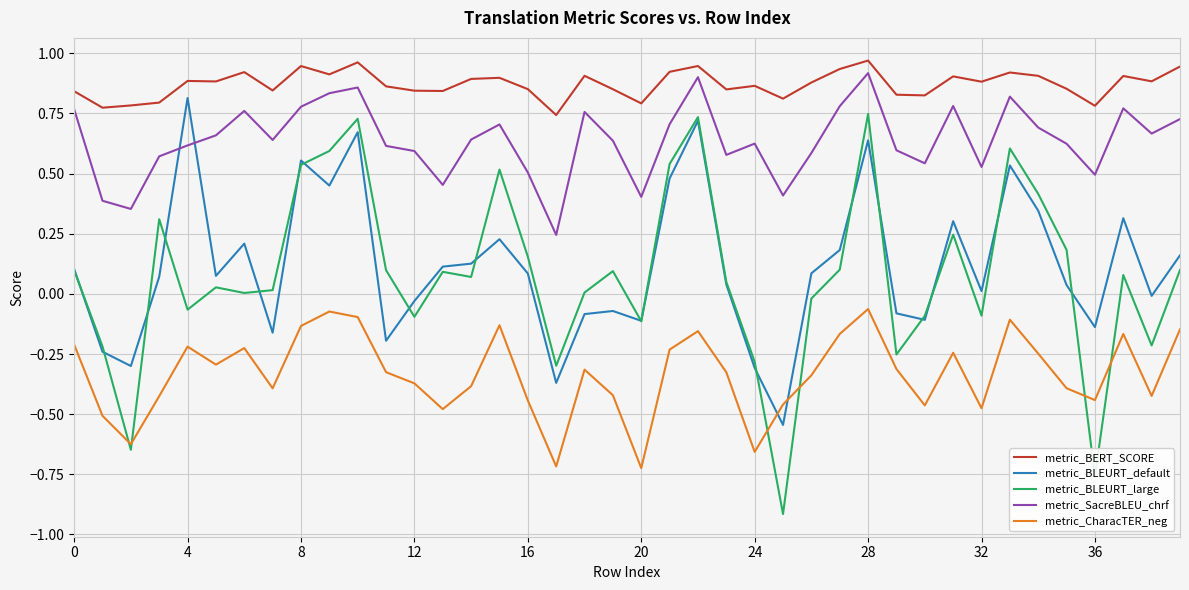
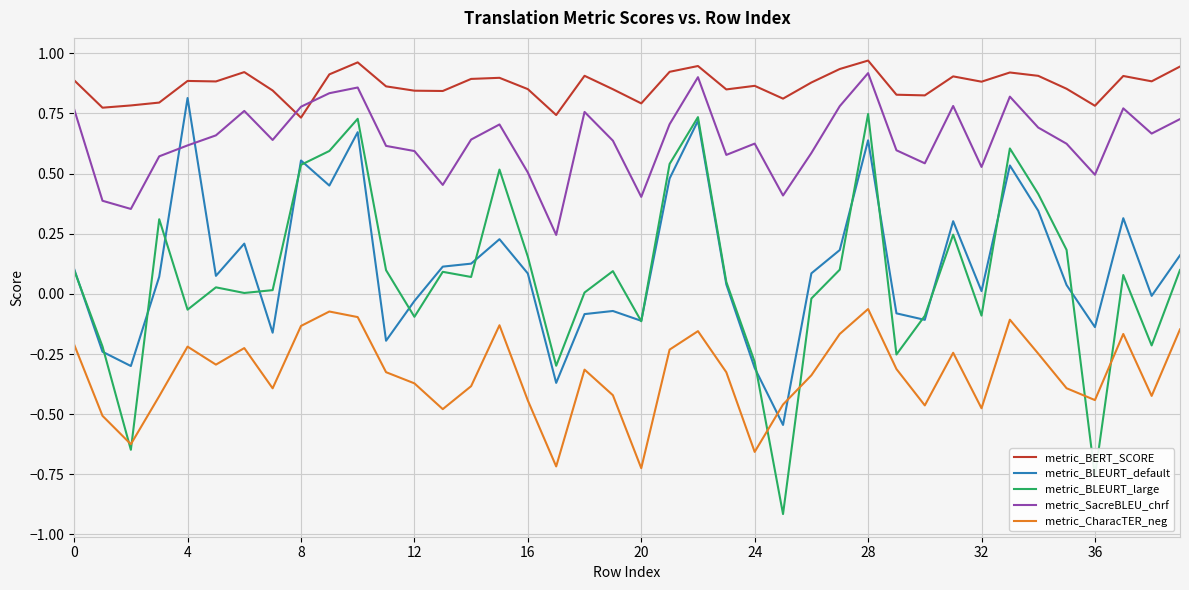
metric_BERT_SCORE, 0: 0.84 -> 0.89
metric_BERT_SCORE, 8: 0.95 -> 0.73
